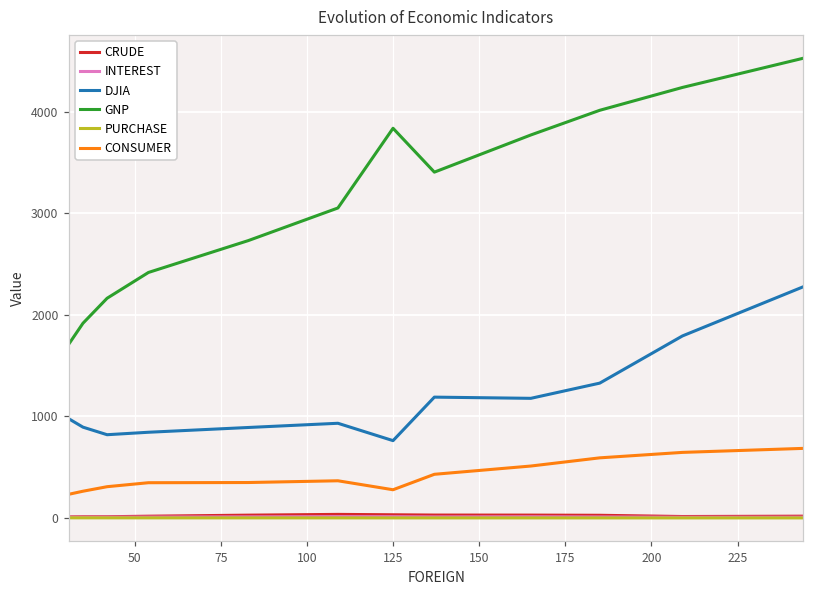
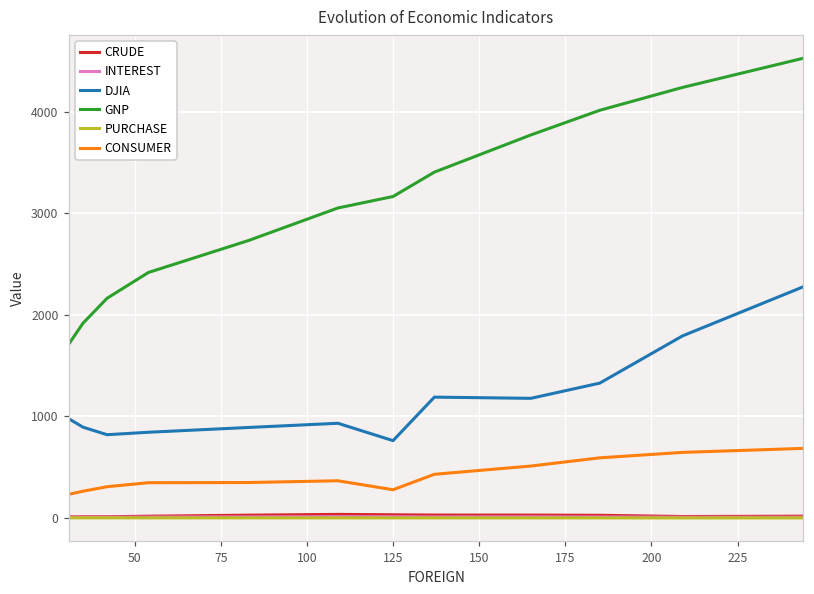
GNP, 125: 3800 -> 3200
